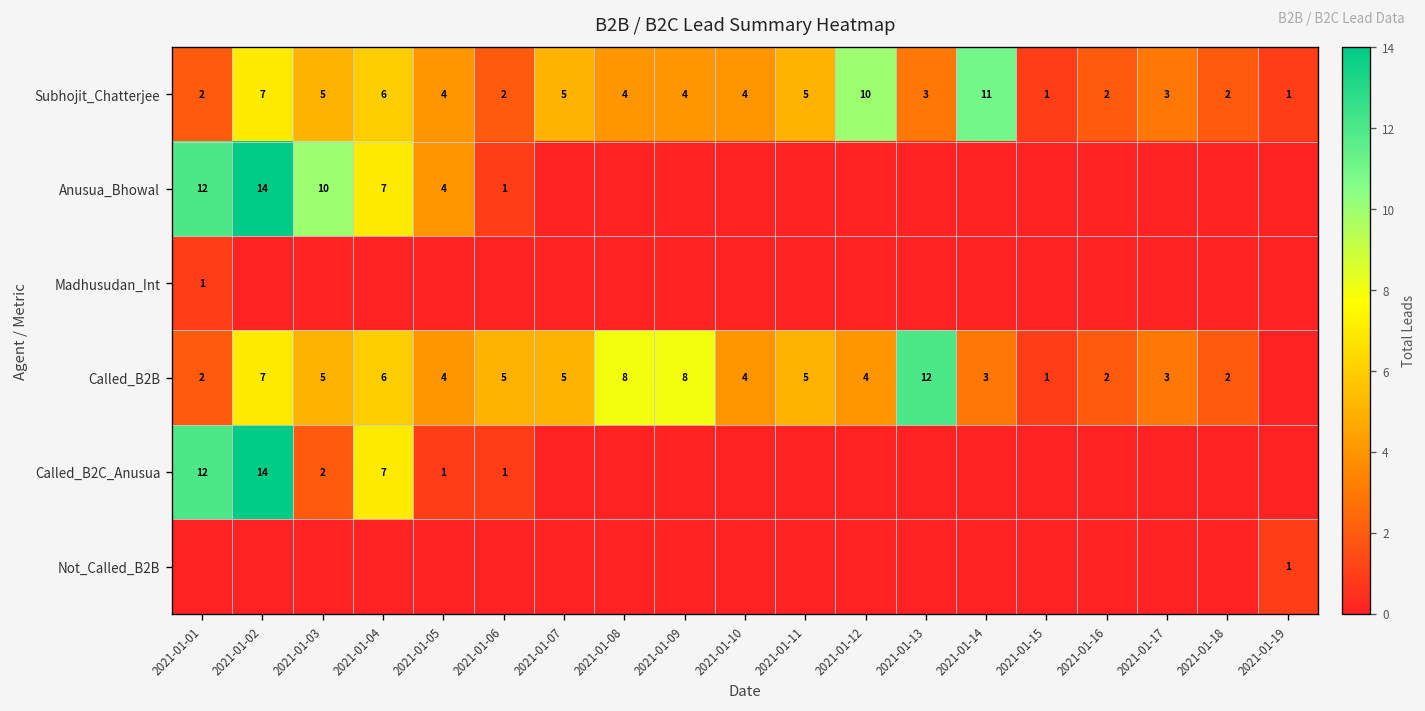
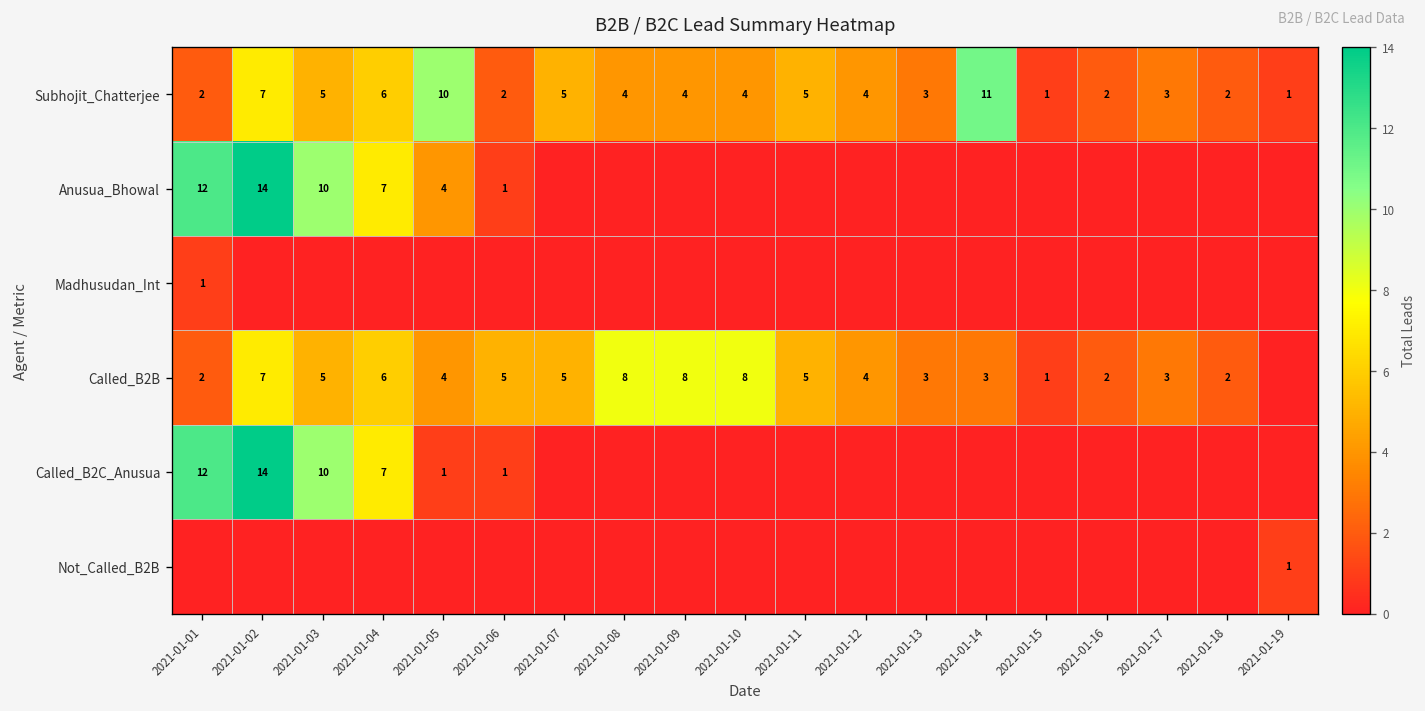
Subhojit_Chatterjee, 2021-01-05: 4 -> 10
Subhojit_Chatterjee, 2021-01-12: 10 -> 4
Called_B2B, 2021-01-10: 4 -> 8
Called_B2B, 2021-01-13: 12 -> 3
Called_B2C_Anusua, 2021-01-03: 2 -> 10
